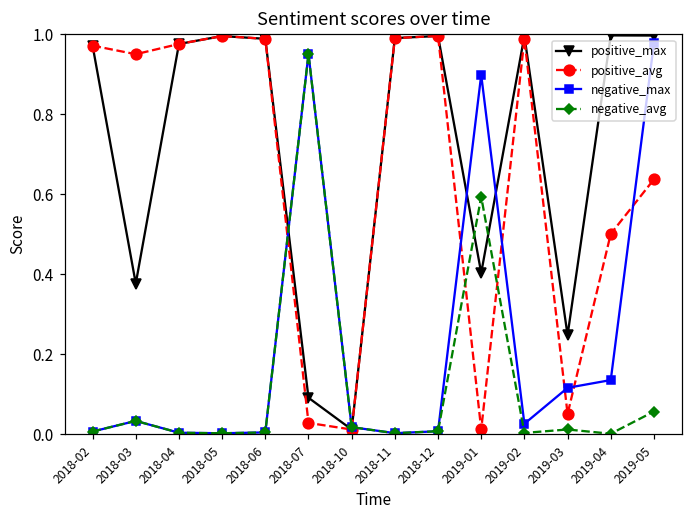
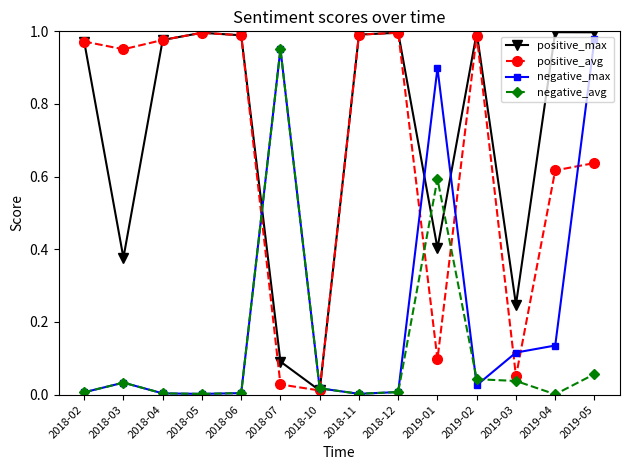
positive_avg, 2019-01: 0.01 -> 0.10
negative_avg, 2019-02: 0.00 -> 0.04
negative_avg, 2019-03: 0.01 -> 0.04
positive_avg, 2019-04: 0.50 -> 0.62
